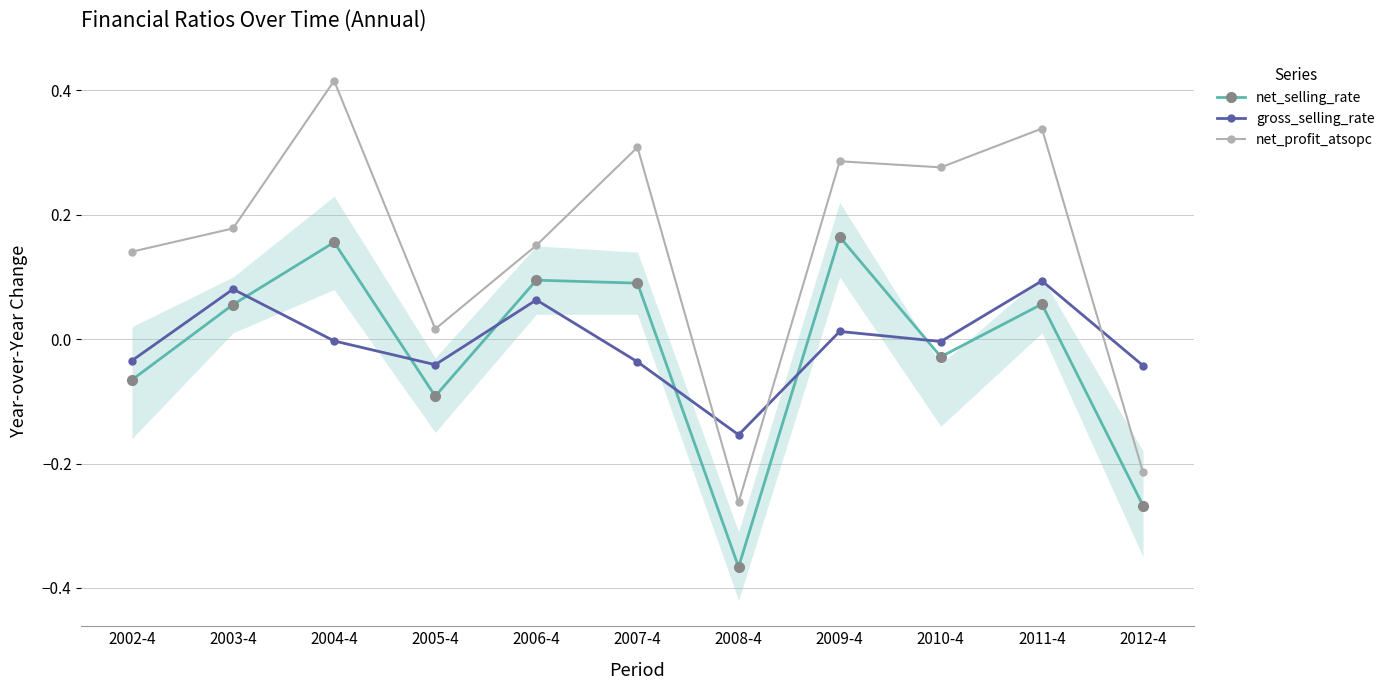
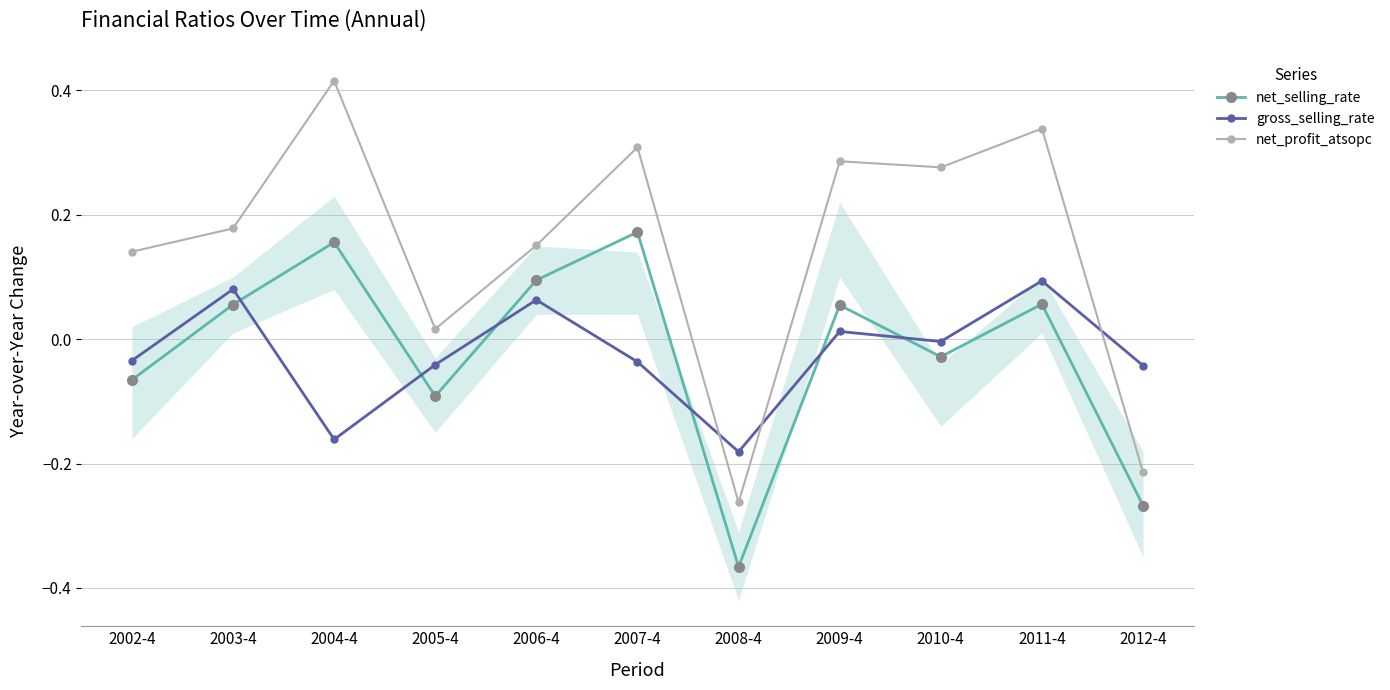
gross_selling_rate, 2004-4: 0.00 -> -0.16
net_selling_rate, 2007-4: 0.09 -> 0.17
gross_selling_rate, 2008-4: -0.15 -> -0.18
net_selling_rate, 2009-4: 0.16 -> 0.05
